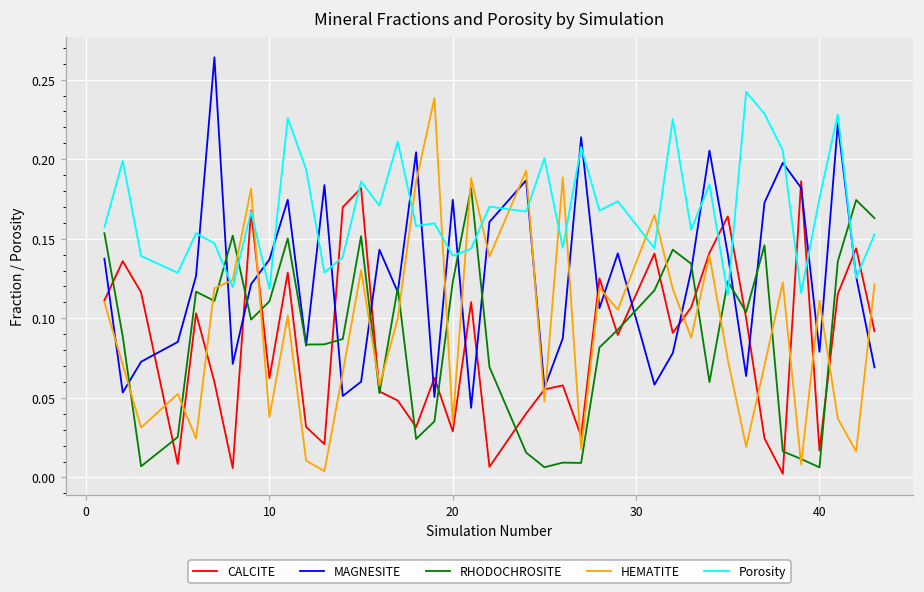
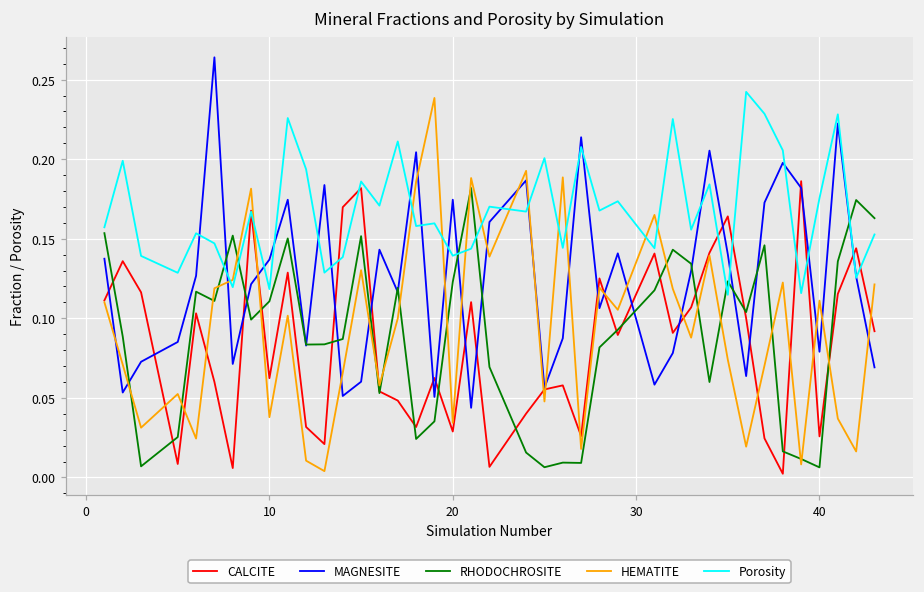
CALCITE, 40: 0.017 -> 0.026
